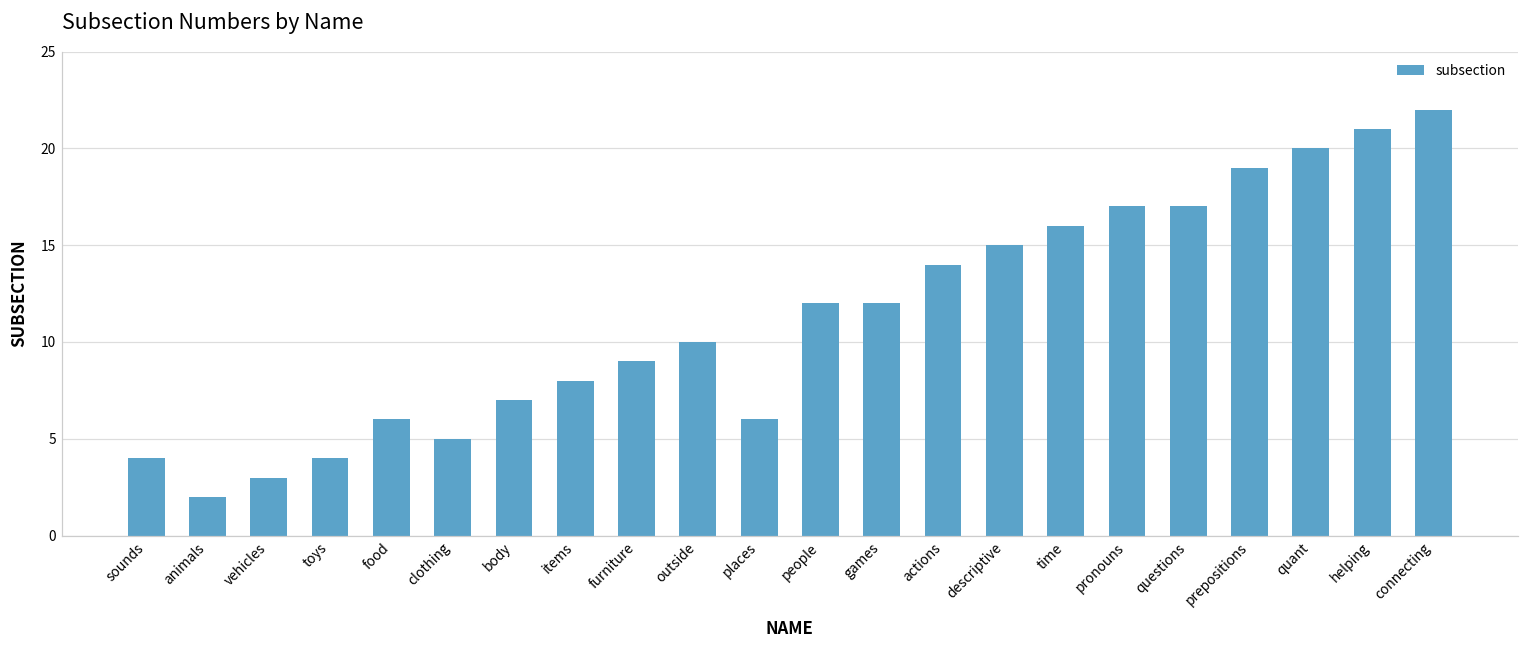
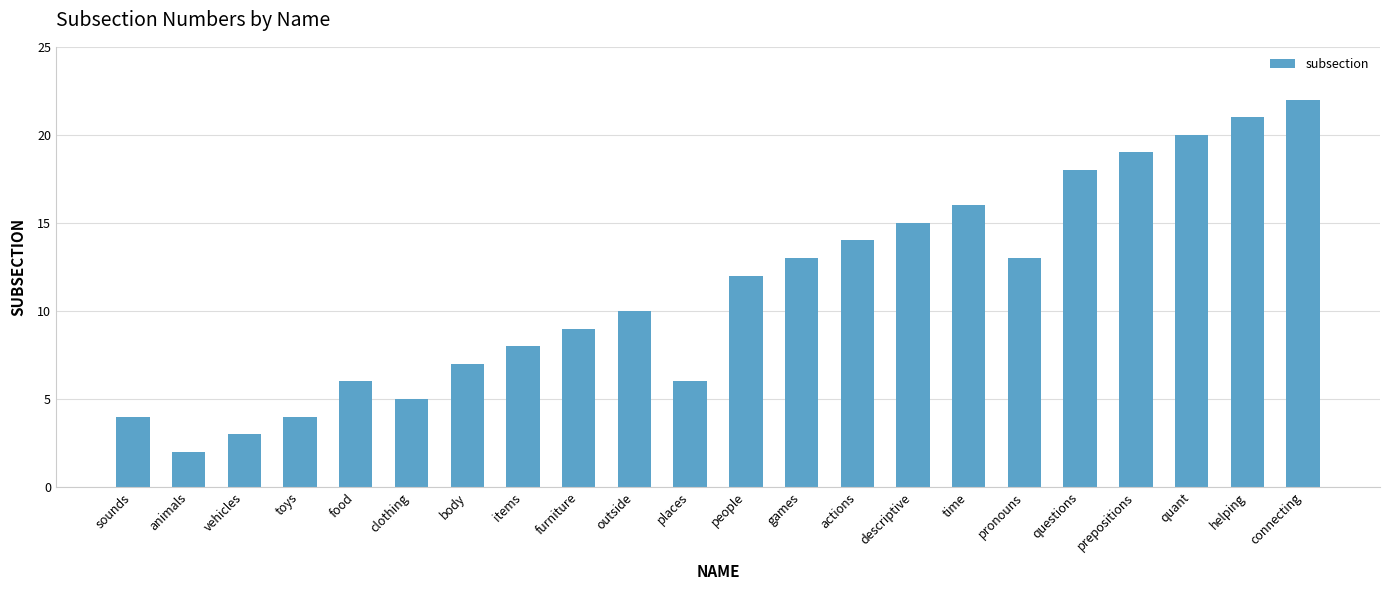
games: 12 -> 13
pronouns: 17 -> 13
questions: 17 -> 18
